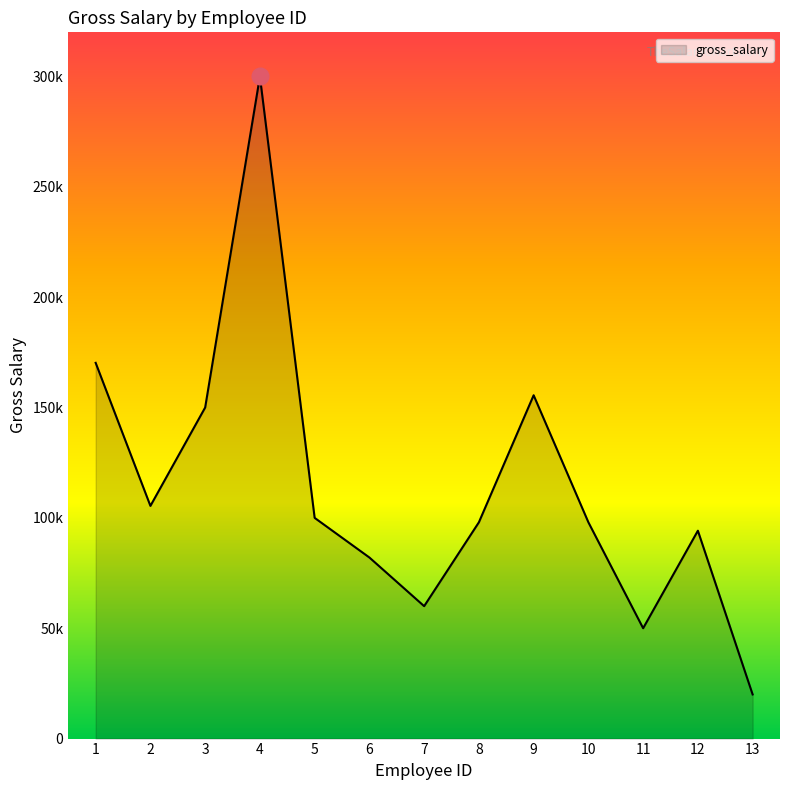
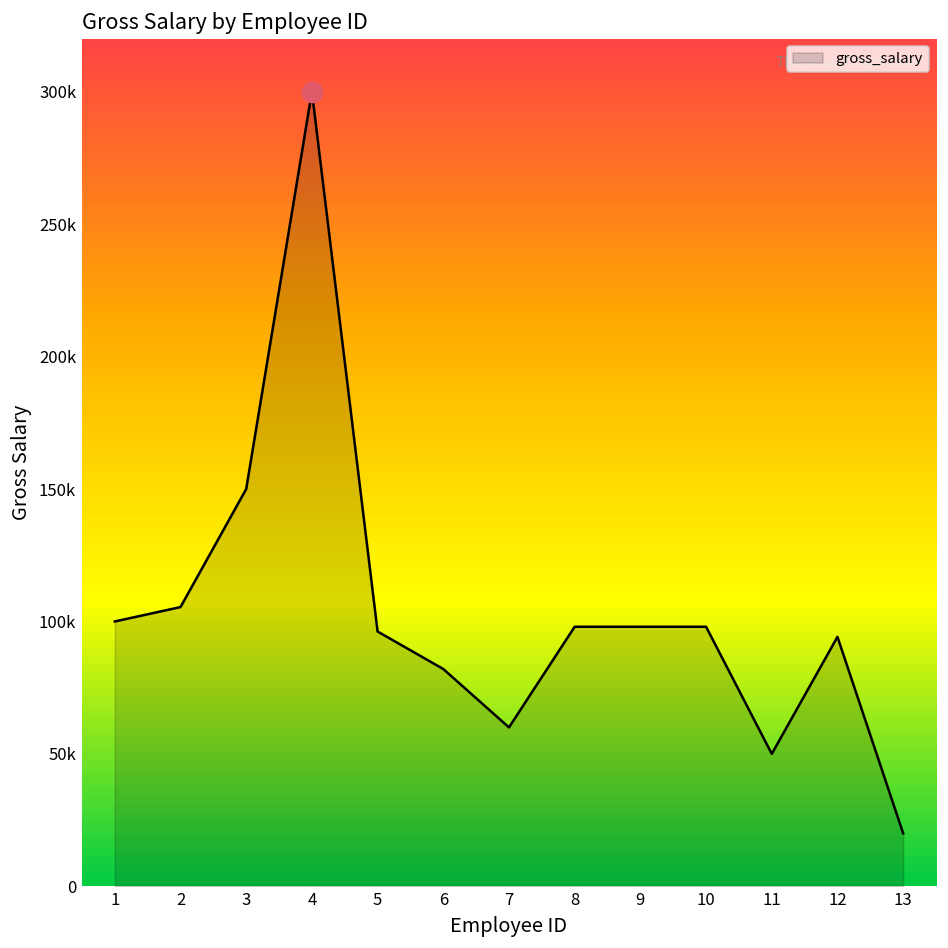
gross_salary, 1: 170000 -> 100000
gross_salary, 5: 100000 -> 96000
gross_salary, 9: 156000 -> 98000
